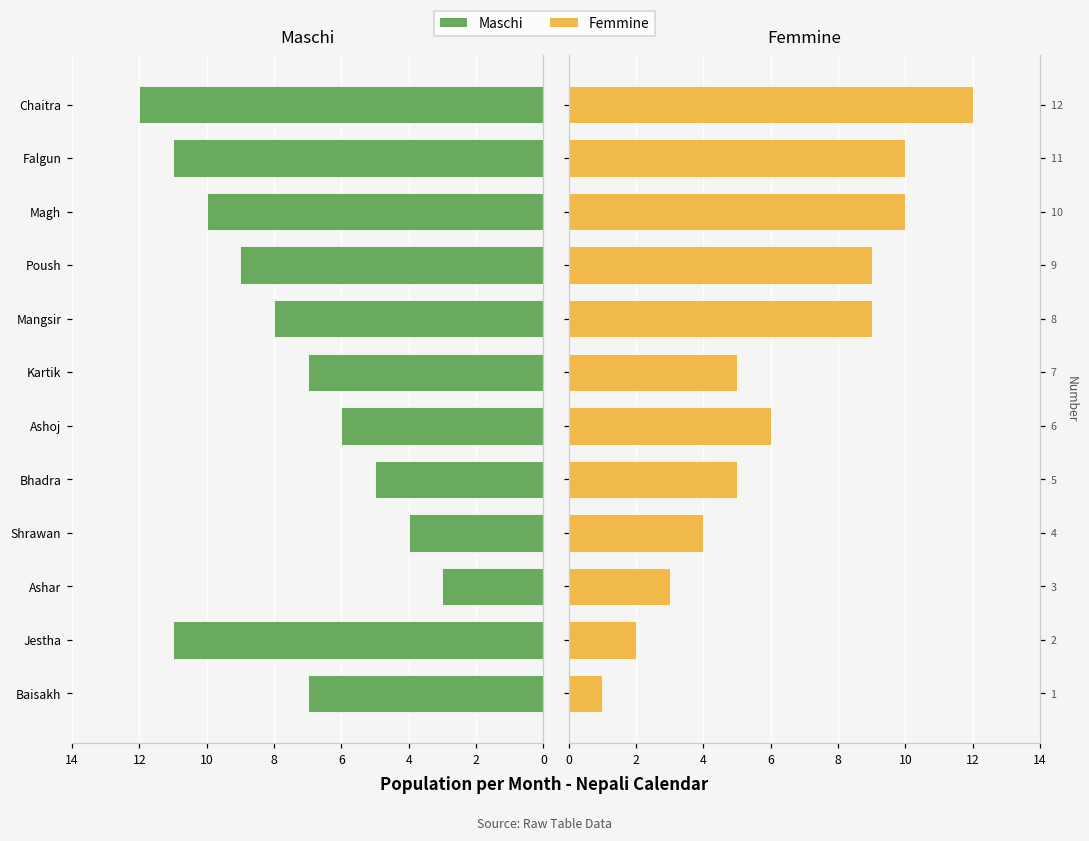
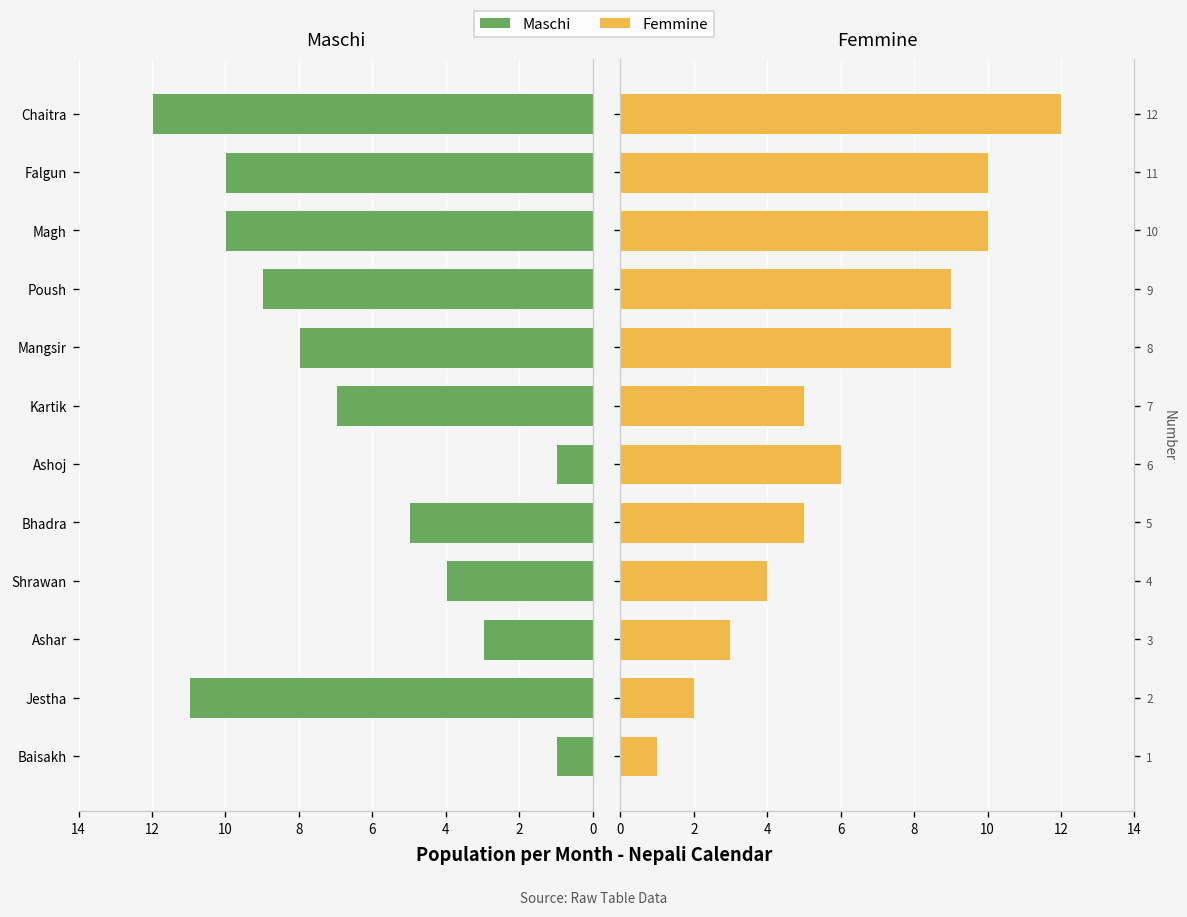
Maschi, Falgun: 11 -> 10
Maschi, Ashoj: 6 -> 1
Maschi, Baisakh: 7 -> 1
